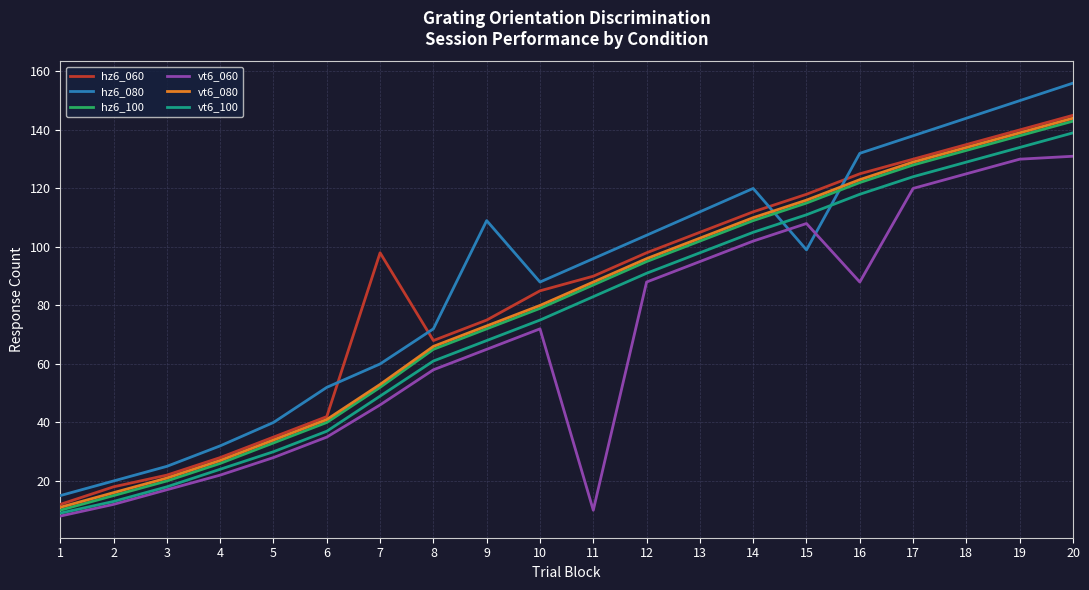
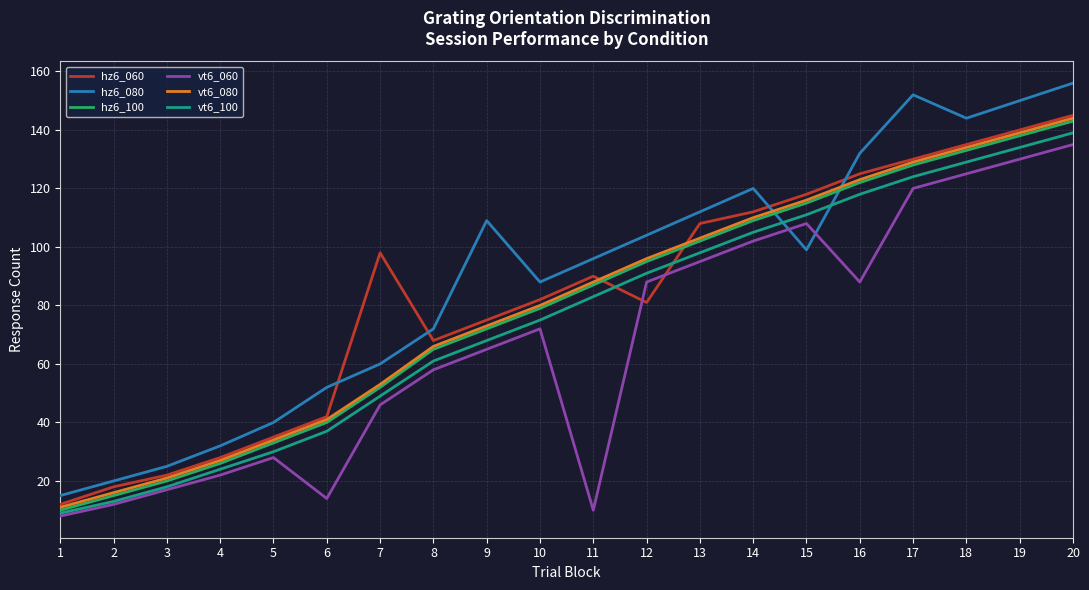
vt6_060, 6: 35 -> 14
hz6_060, 10: 85 -> 82
hz6_060, 12: 98 -> 81
hz6_060, 13: 105 -> 108
hz6_080, 17: 138 -> 152
vt6_060, 20: 131 -> 135
